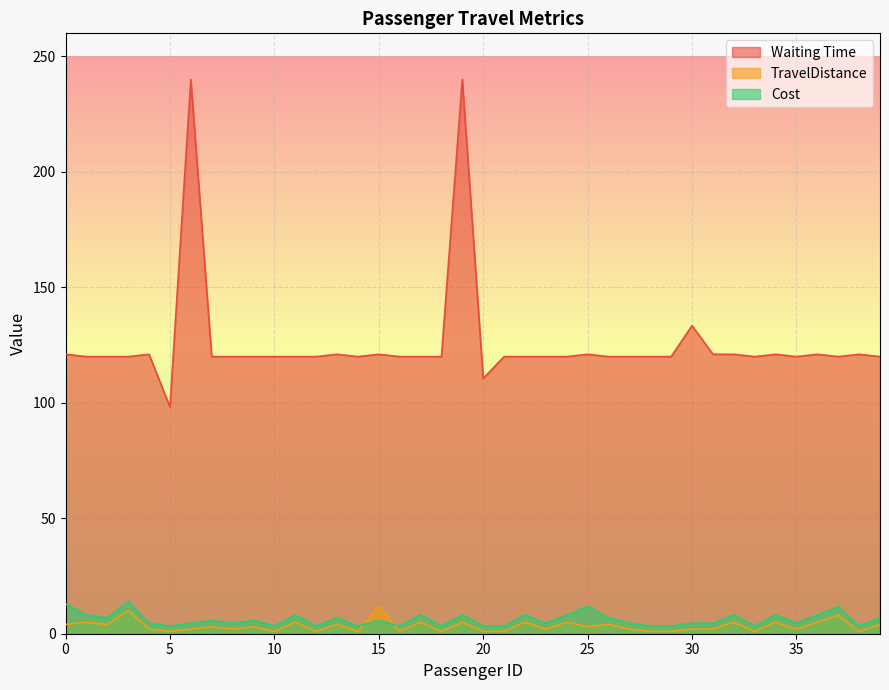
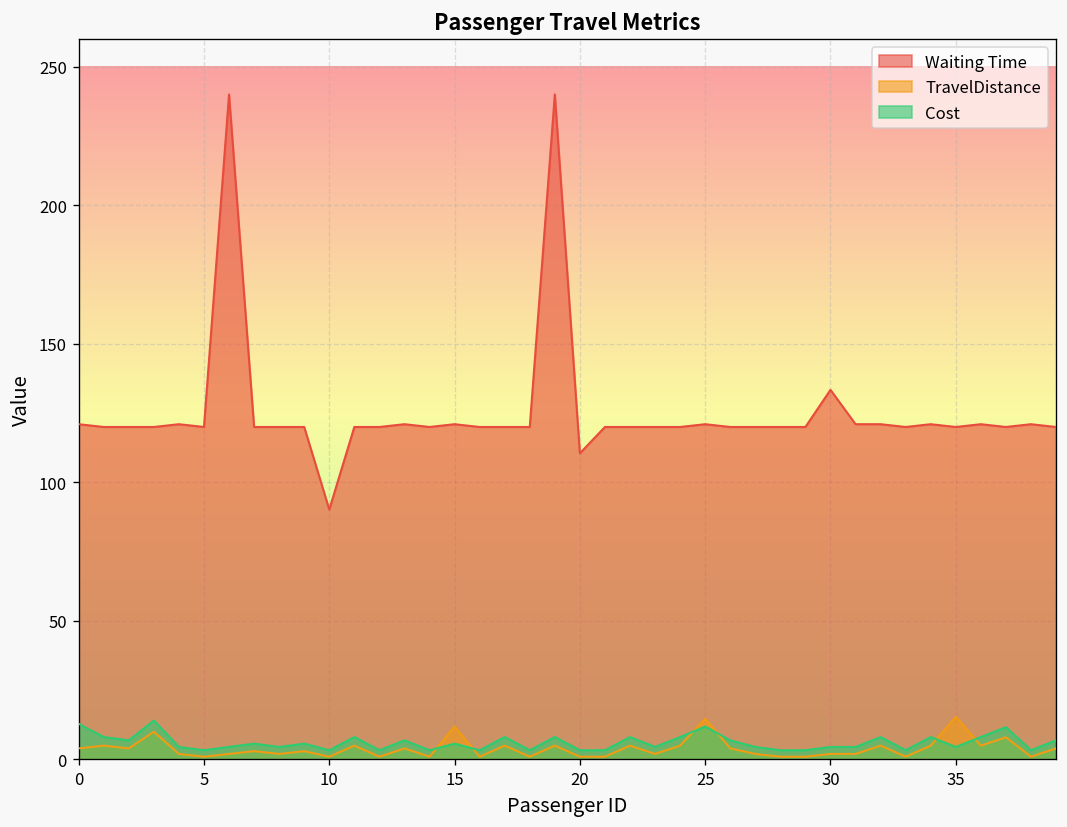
Waiting Time, 5: 98 -> 120
Waiting Time, 10: 120 -> 90
TravelDistance, 25: 3 -> 15
TravelDistance, 35: 2 -> 15
